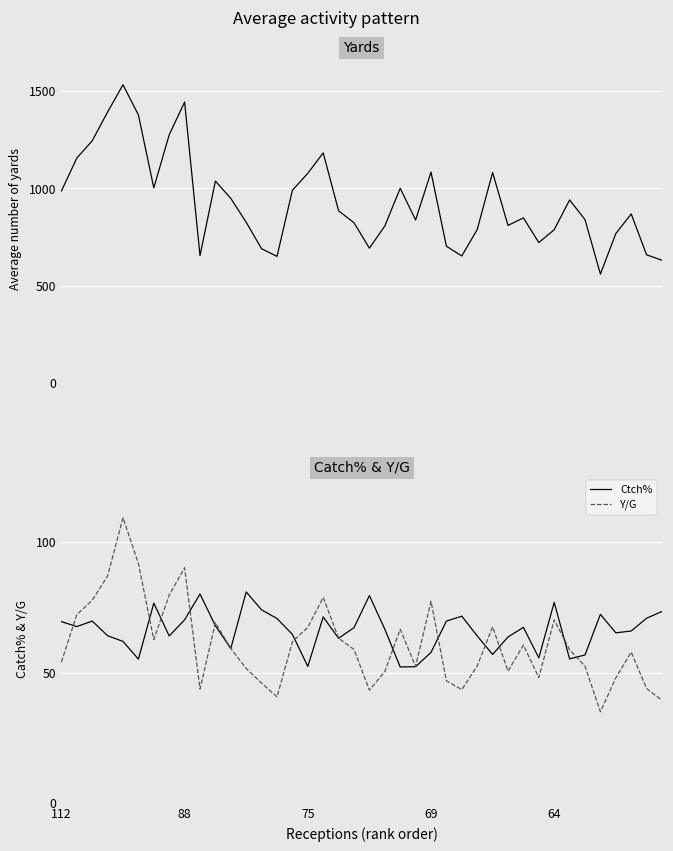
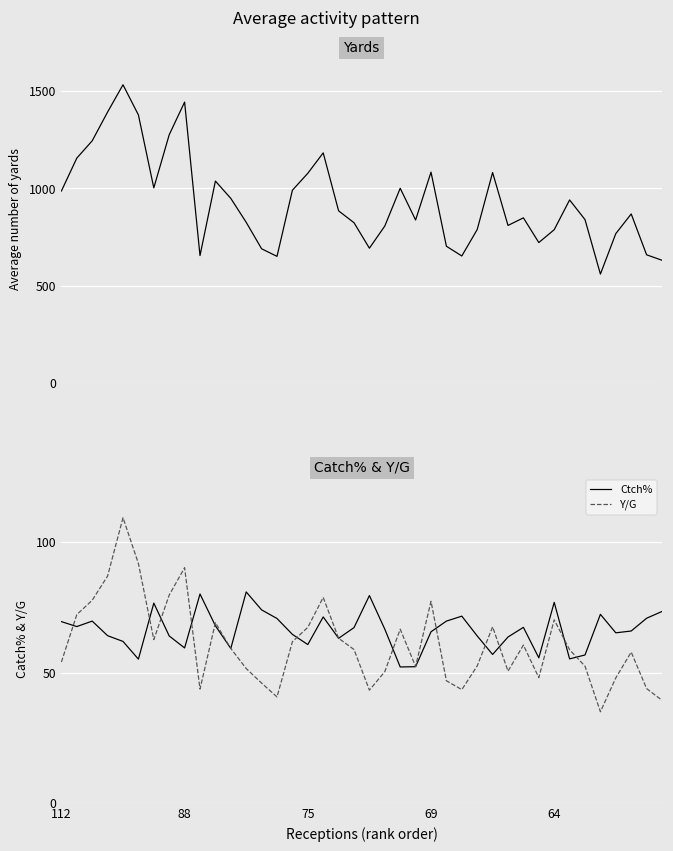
Catch% & Y/G, Ctch%, 88: 70 -> 60
Catch% & Y/G, Ctch%, 75: 52 -> 61
Catch% & Y/G, Ctch%, 69: 58 -> 66
